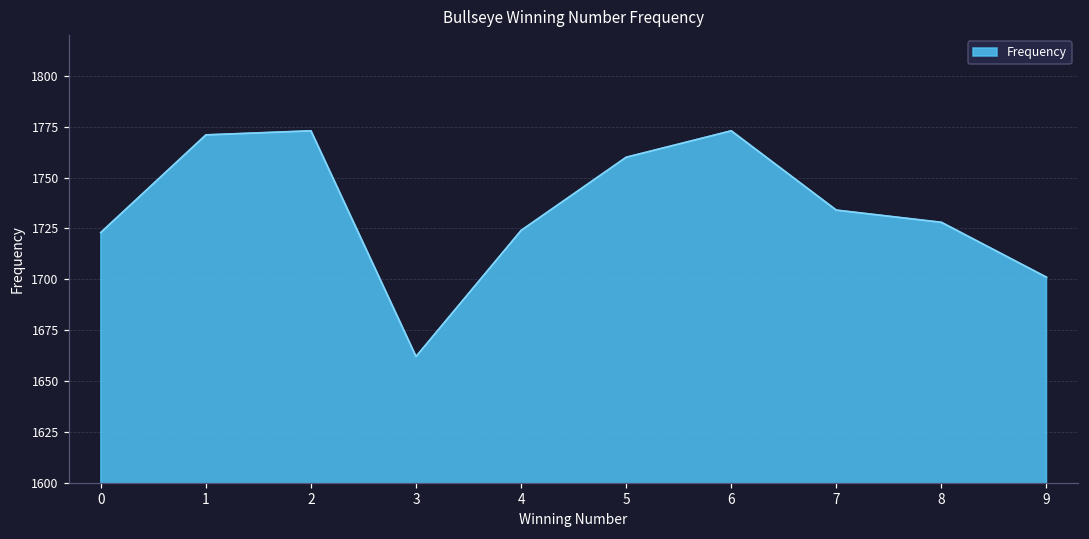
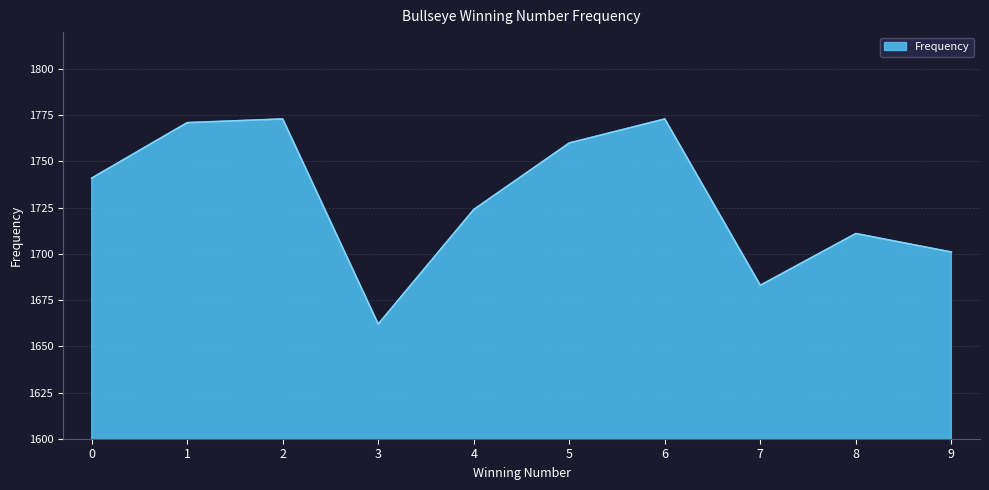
0: 1723 -> 1741
7: 1734 -> 1683
8: 1728 -> 1711
